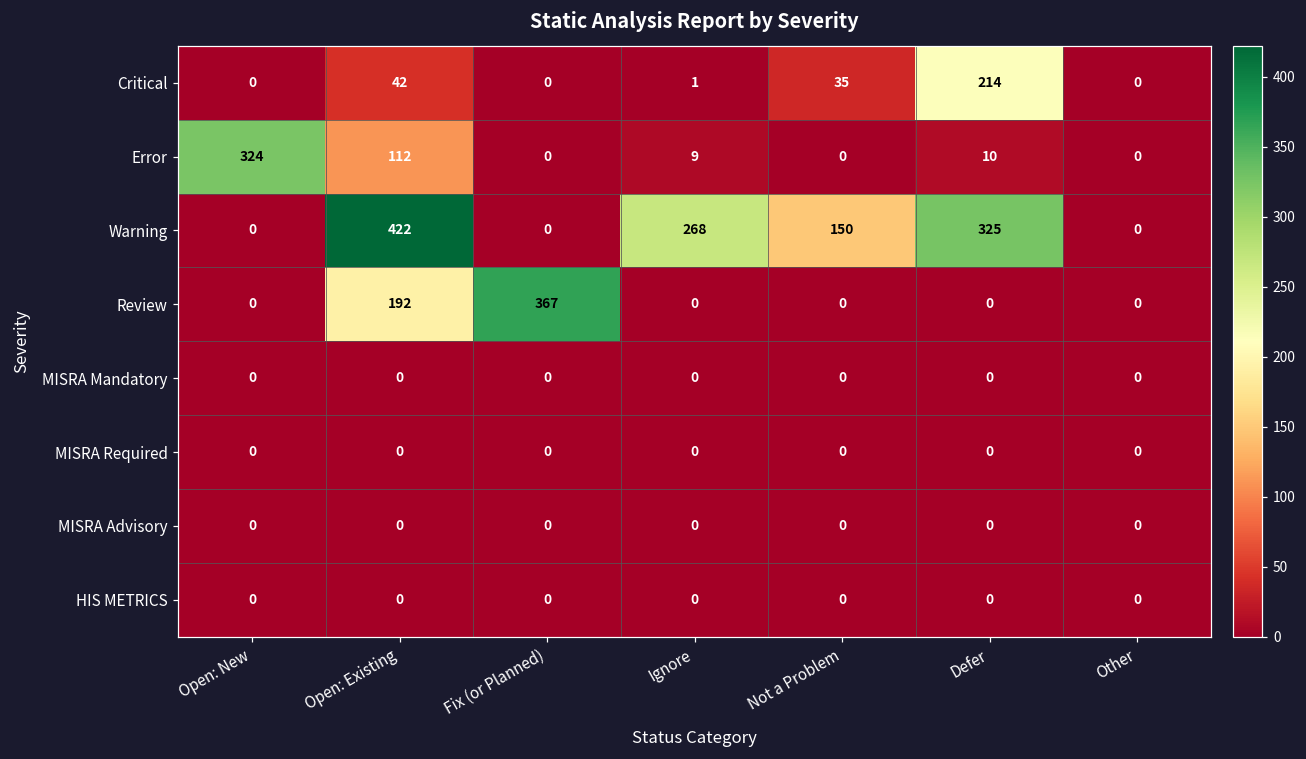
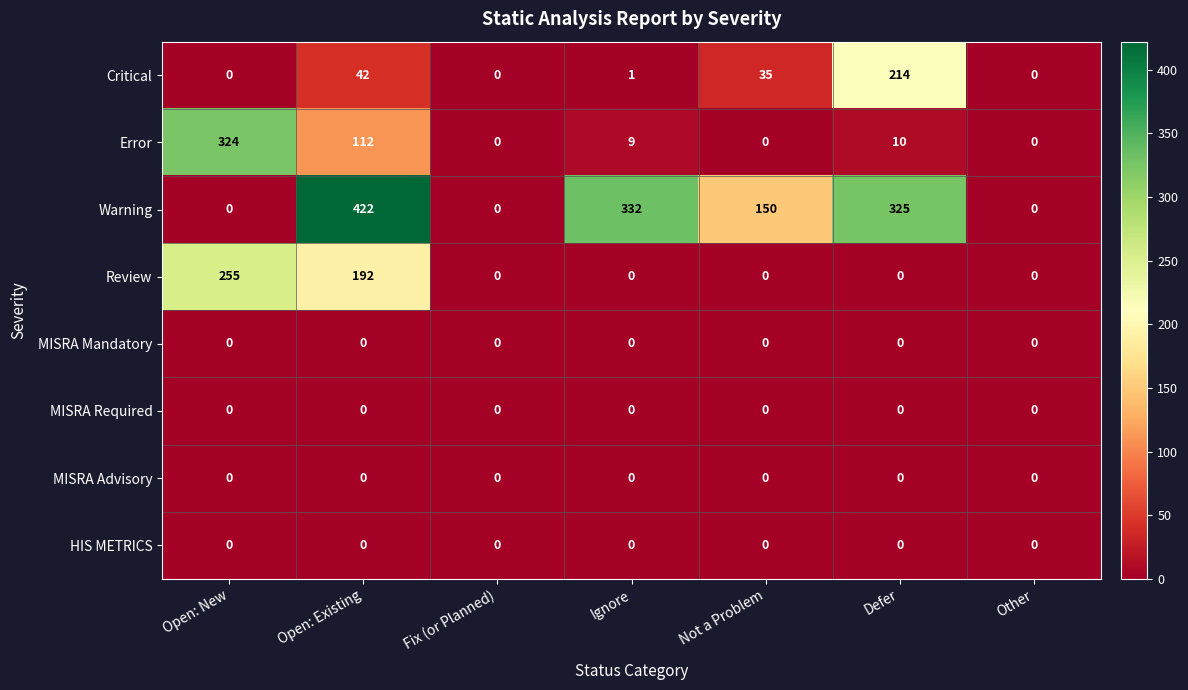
Warning, Ignore: 268 -> 332
Review, Open: New: 0 -> 255
Review, Fix (or Planned): 367 -> 0
